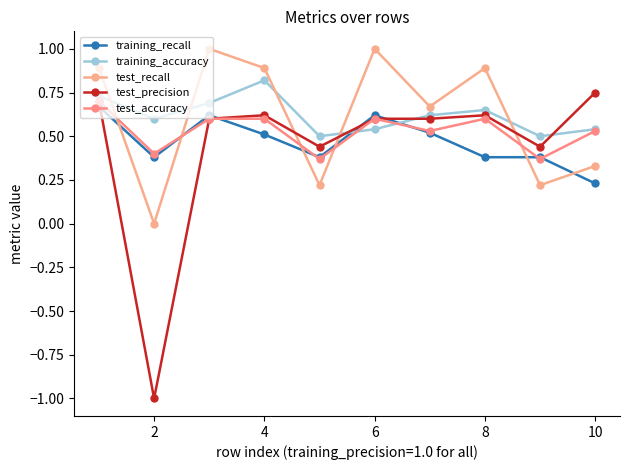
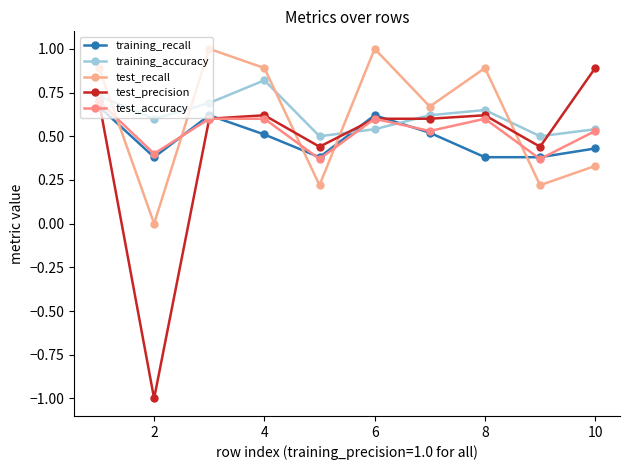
training_recall, 10: 0.23 -> 0.43
test_precision, 10: 0.75 -> 0.89
